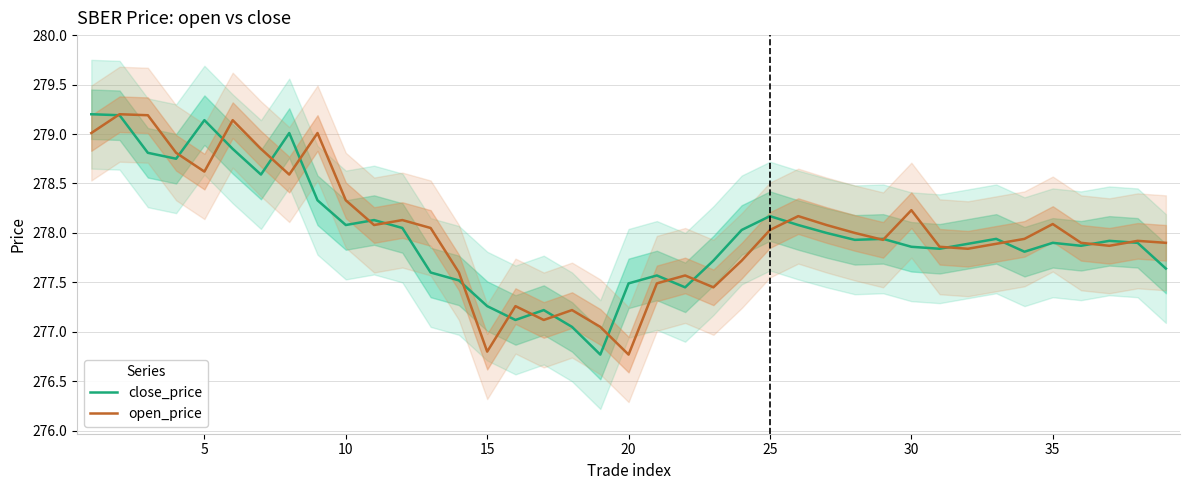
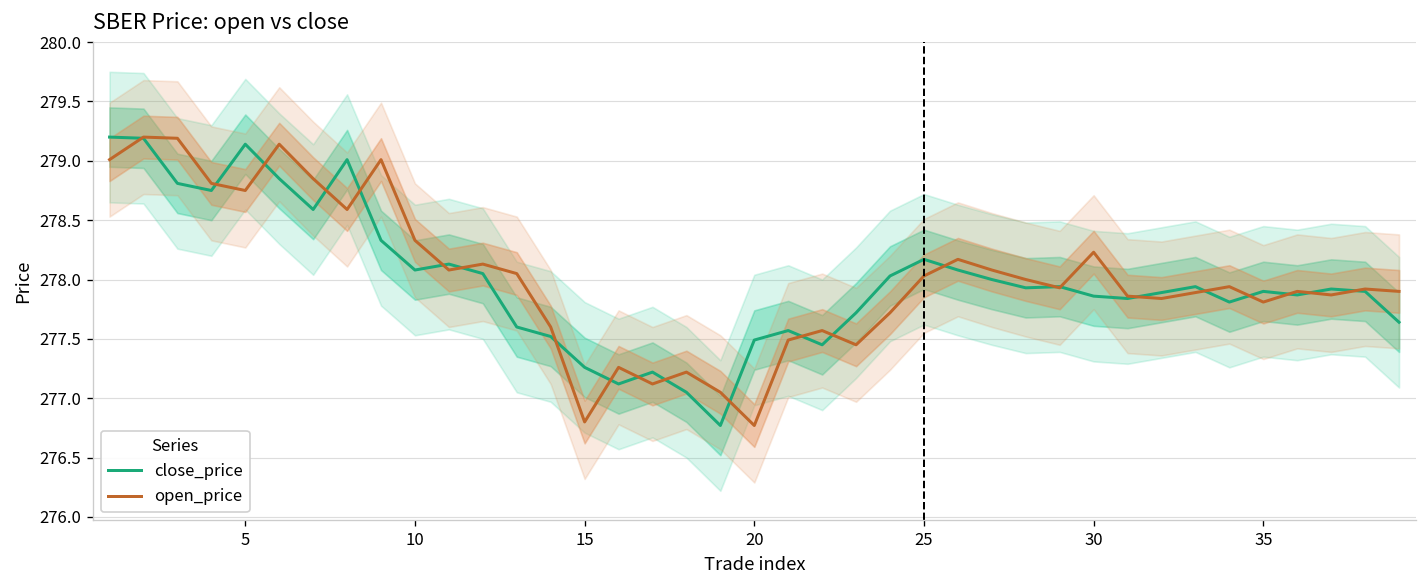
open_price, 5: 278.6 -> 278.8
open_price, 35: 278.1 -> 277.8
